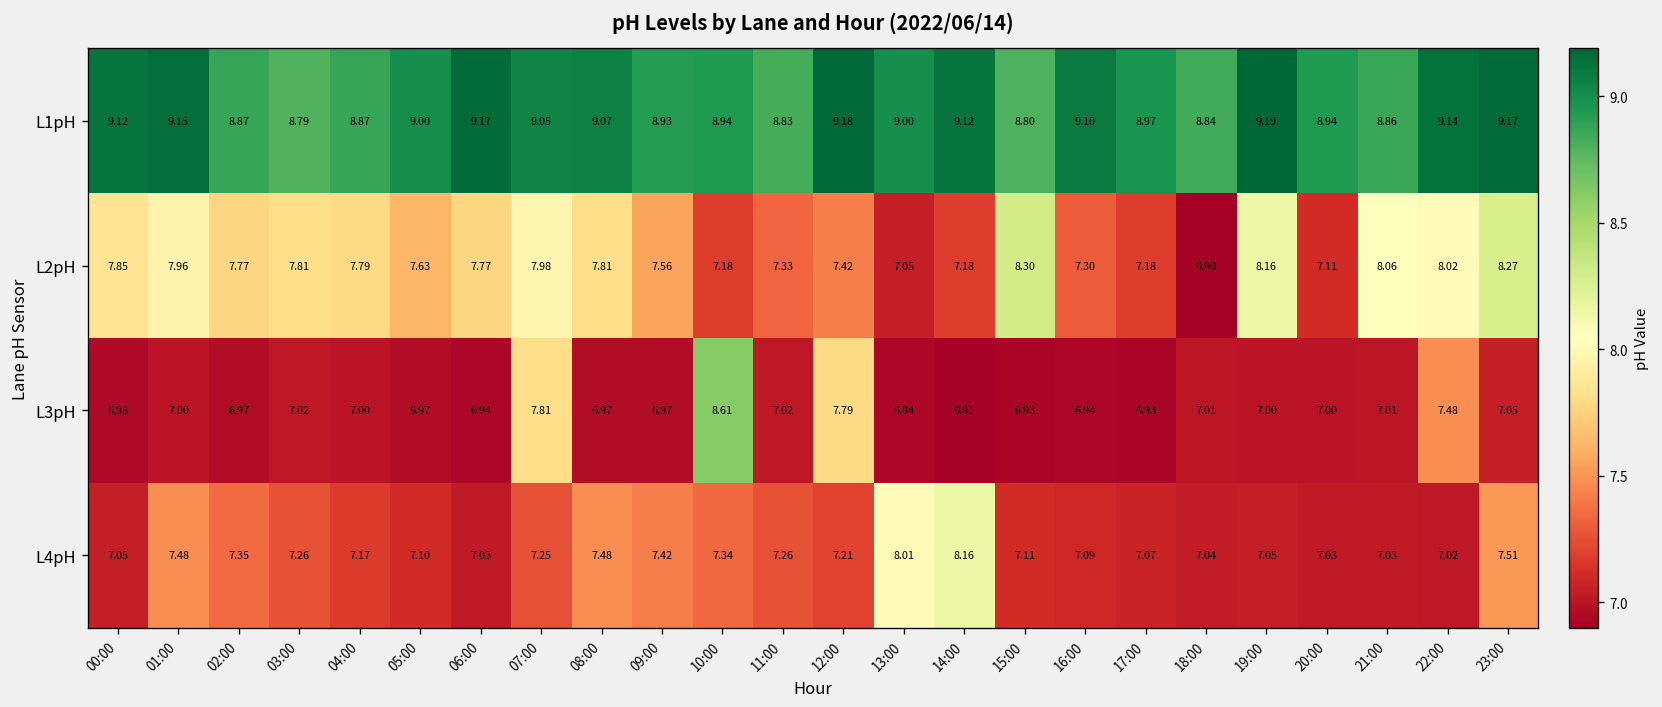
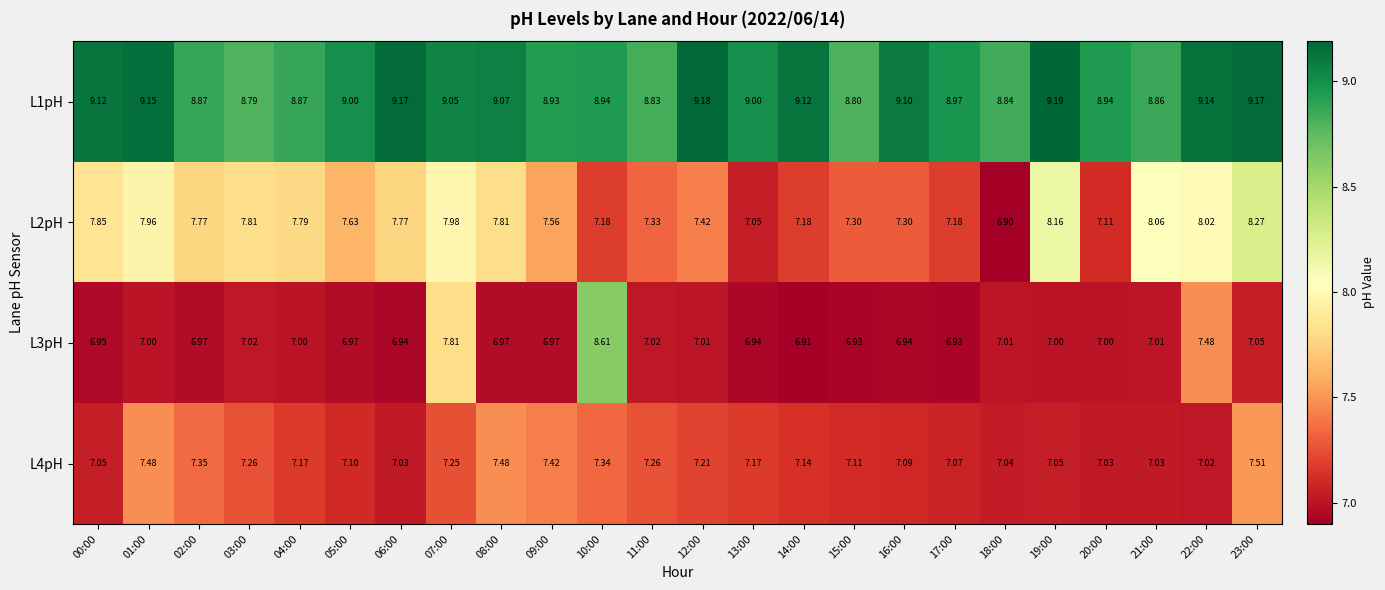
L2pH, 15:00: 8.30 -> 7.30
L3pH, 12:00: 7.79 -> 7.01
L4pH, 13:00: 8.01 -> 7.17
L4pH, 14:00: 8.16 -> 7.14
